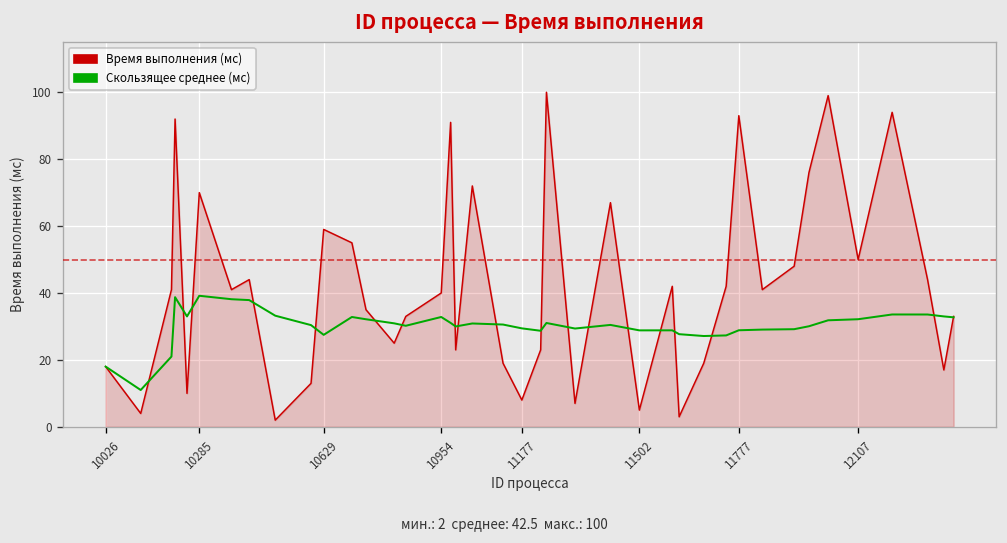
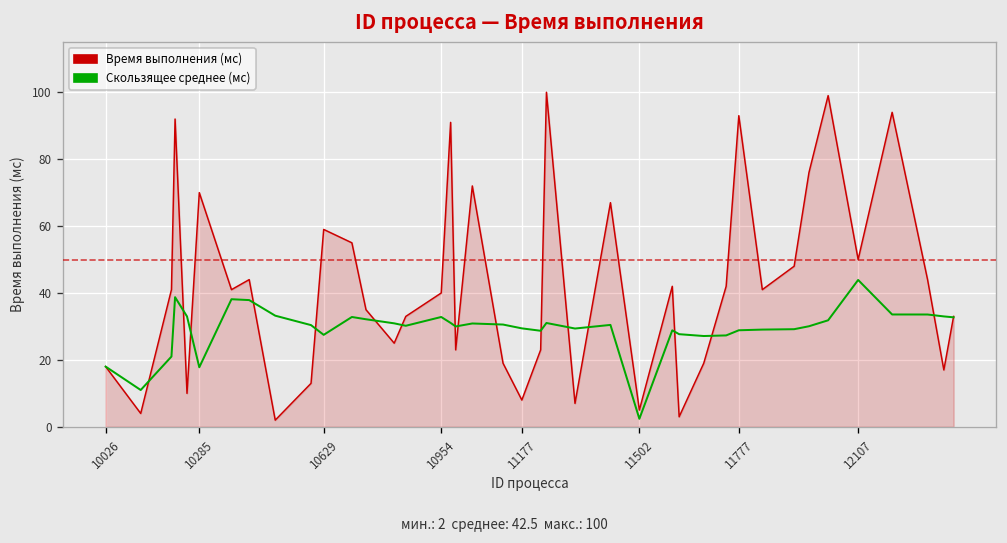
Скользящее среднее (мс), 10285: 39 -> 18
Скользящее среднее (мс), 11502: 29 -> 2
Скользящее среднее (мс), 12107: 32 -> 44
